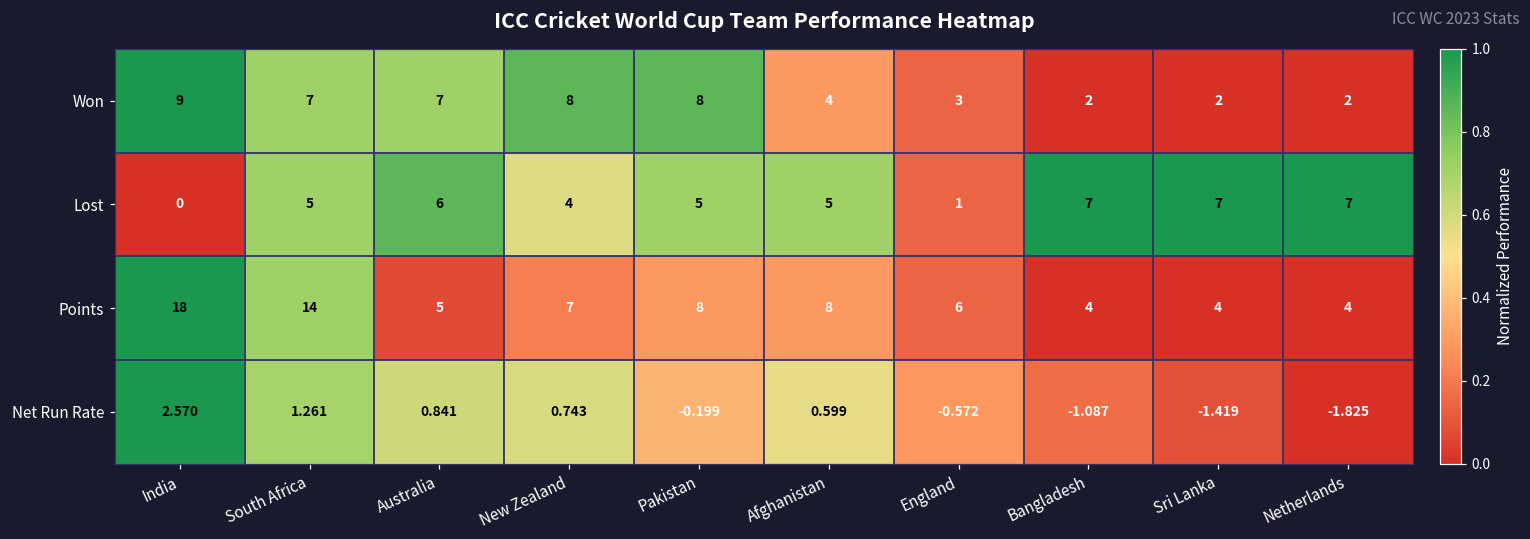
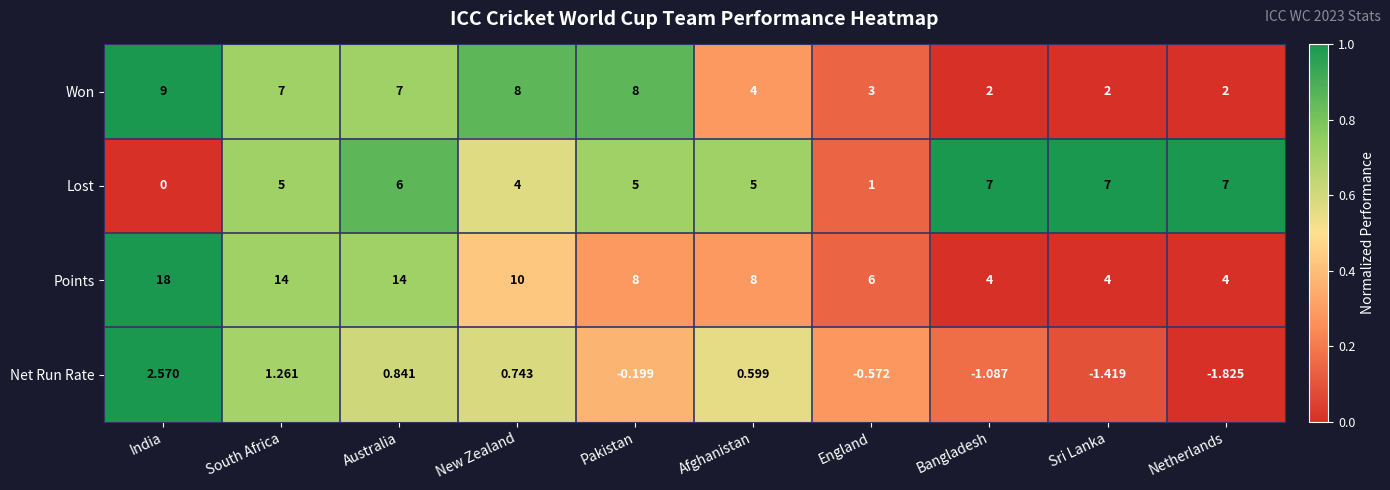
Points, Australia: 5 -> 14
Points, New Zealand: 7 -> 10
